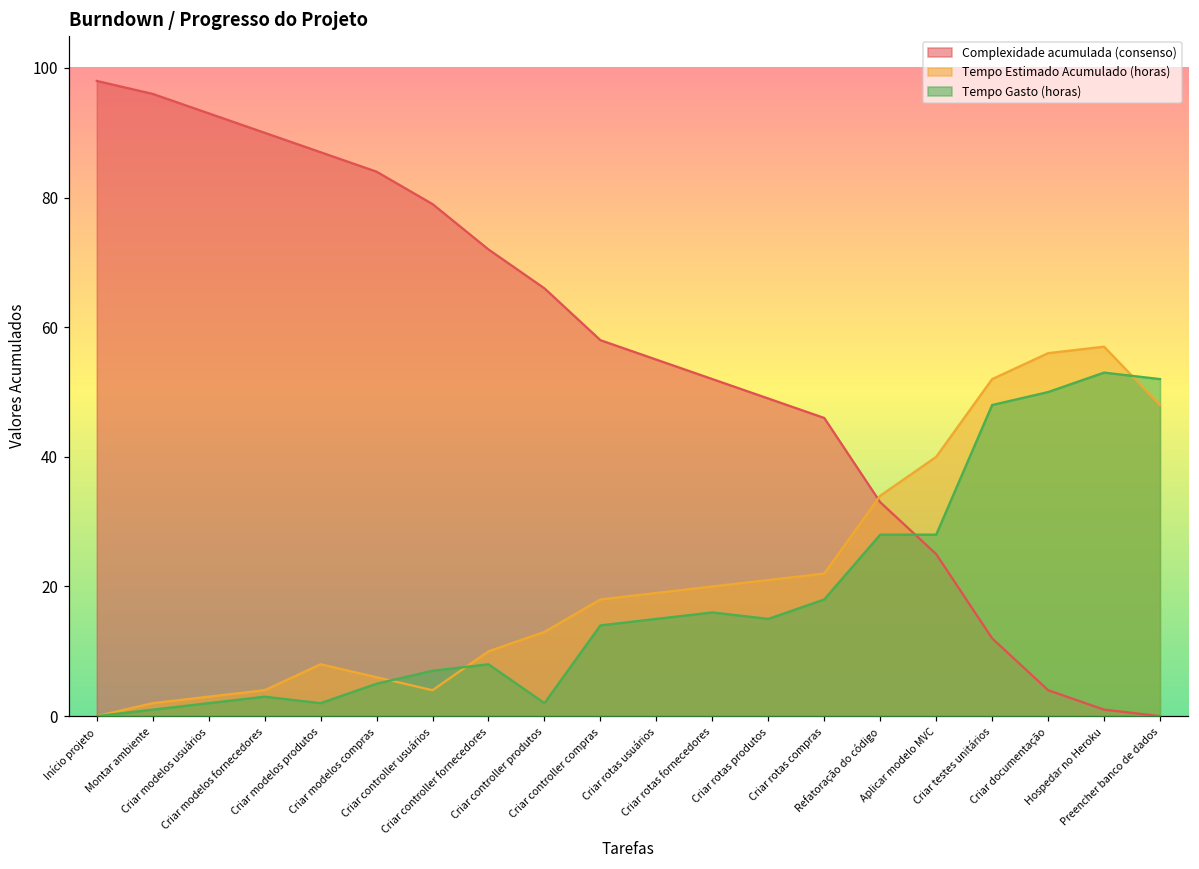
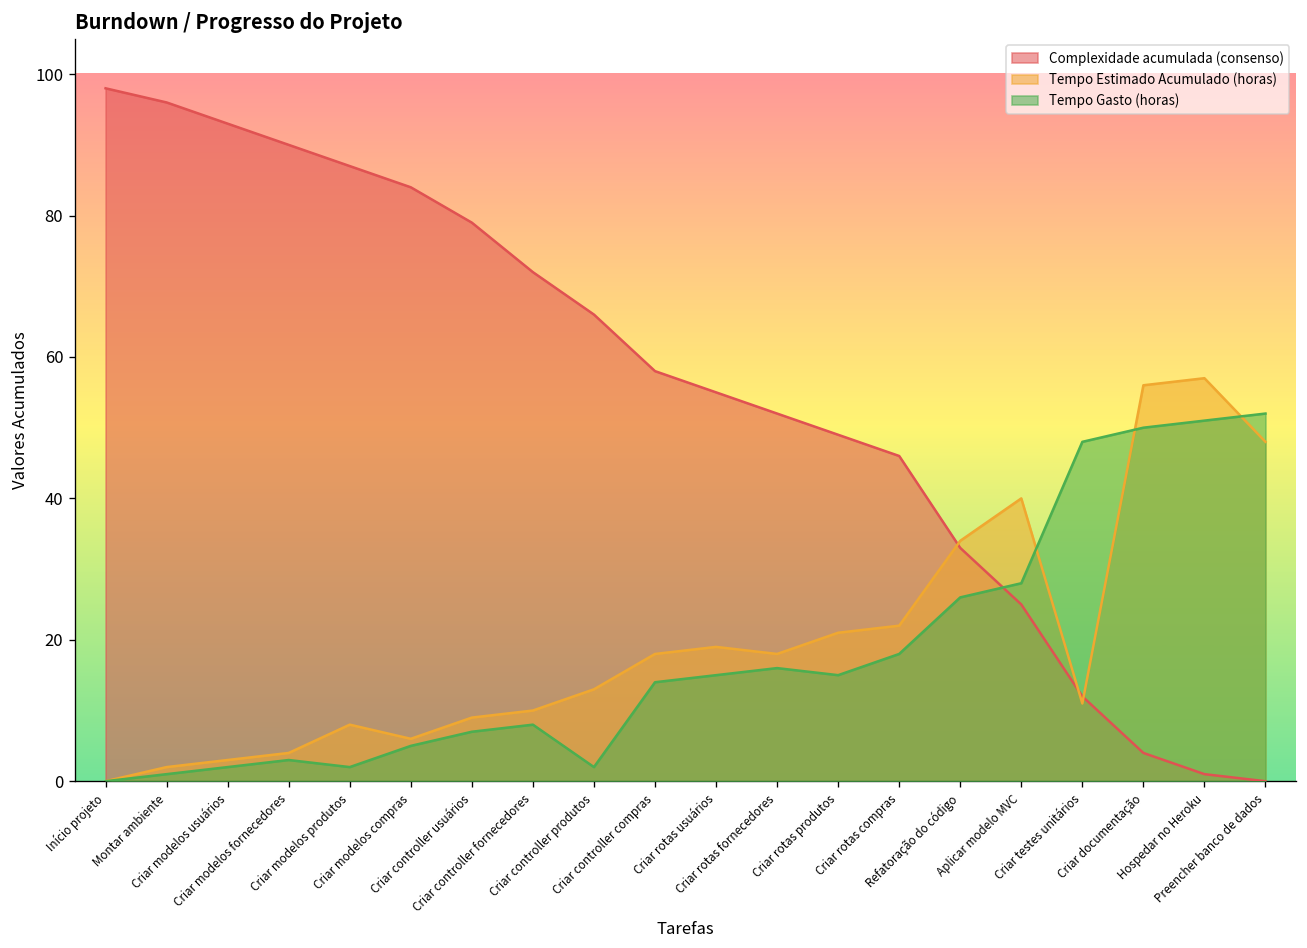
Tempo Estimado Acumulado (horas), Criar controller usuários: 4 -> 9
Tempo Estimado Acumulado (horas), Criar rotas fornecedores: 20 -> 18
Tempo Gasto (horas), Refatoração do código: 28 -> 26
Tempo Estimado Acumulado (horas), Criar testes unitários: 52 -> 11
Tempo Gasto (horas), Hospedar no Heroku: 53 -> 51
